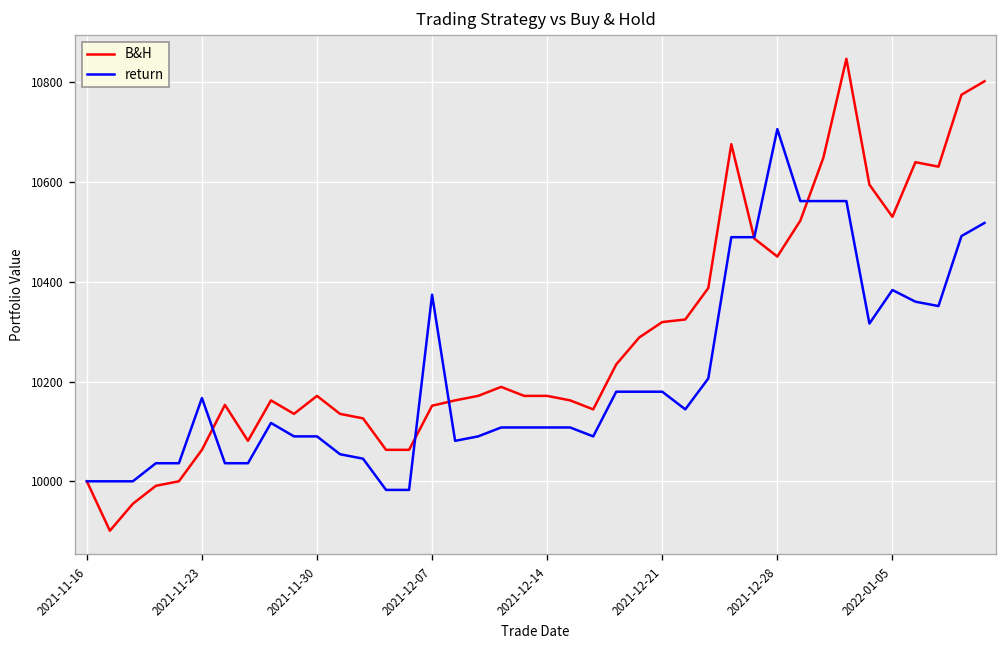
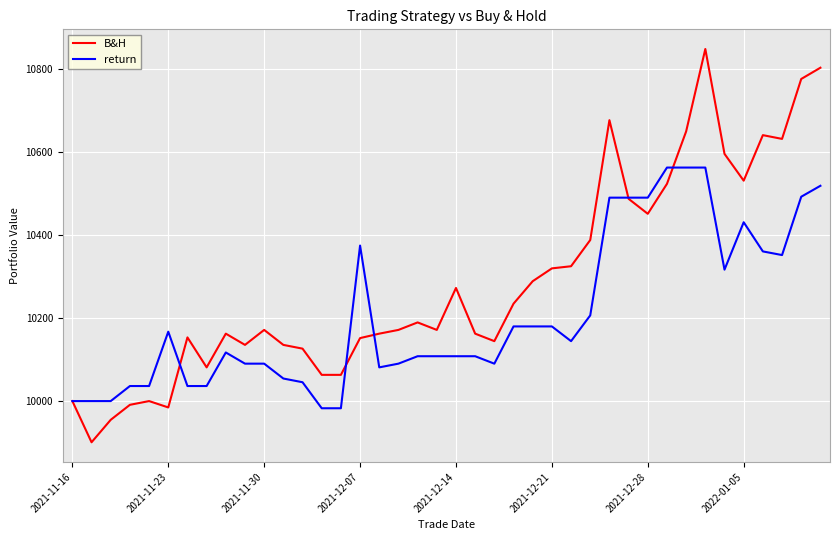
B&H, 2021-11-23: 10060 -> 9980
B&H, 2021-12-14: 10170 -> 10270
return, 2021-12-28: 10710 -> 10490
return, 2022-01-05: 10380 -> 10430
